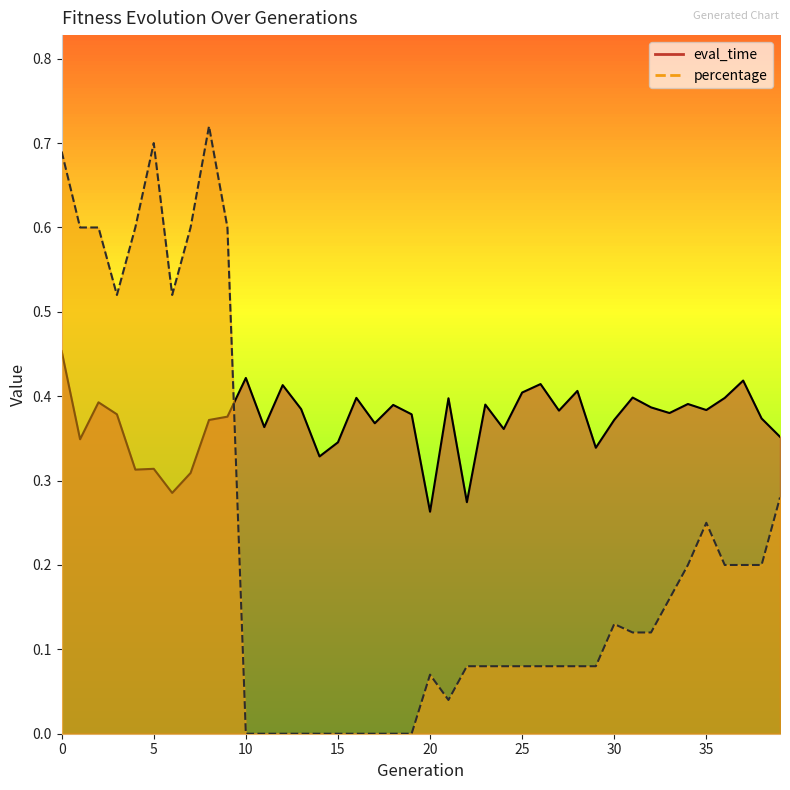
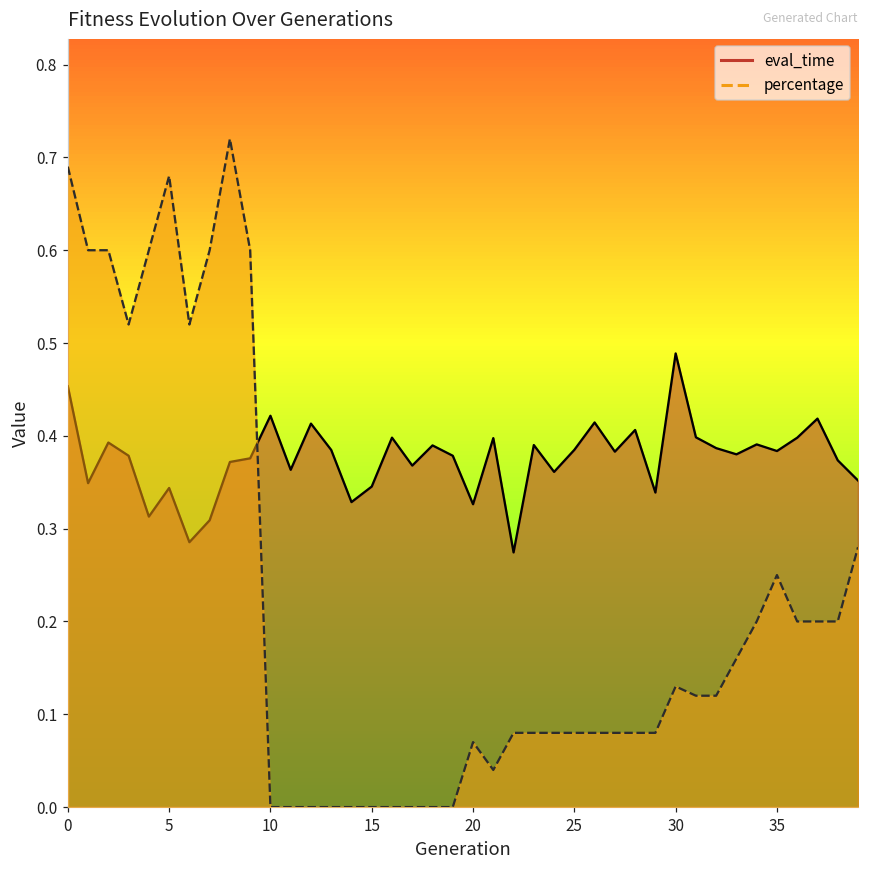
eval_time, 5: 0.31 -> 0.34
percentage, 5: 0.70 -> 0.68
eval_time, 20: 0.26 -> 0.33
eval_time, 25: 0.40 -> 0.38
eval_time, 30: 0.37 -> 0.49
